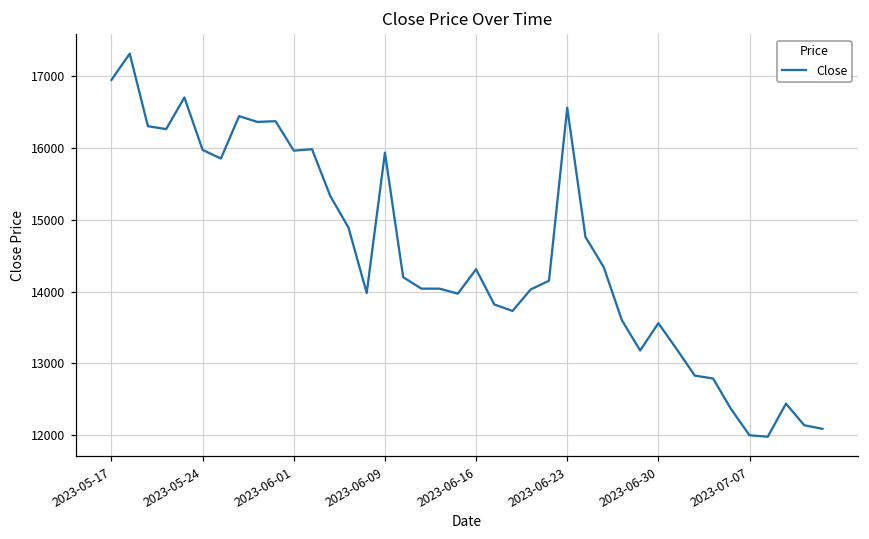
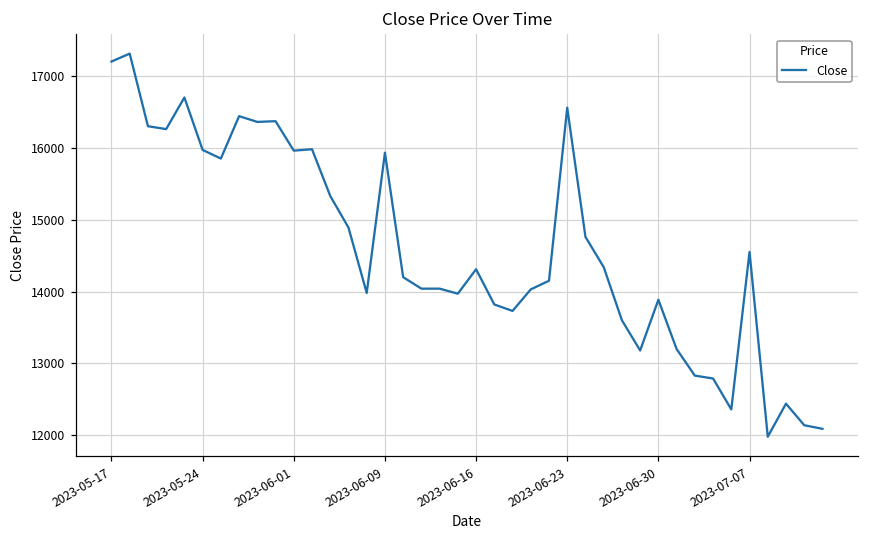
2023-05-17: 16900 -> 17200
2023-06-30: 13600 -> 13900
2023-07-07: 12000 -> 14600
